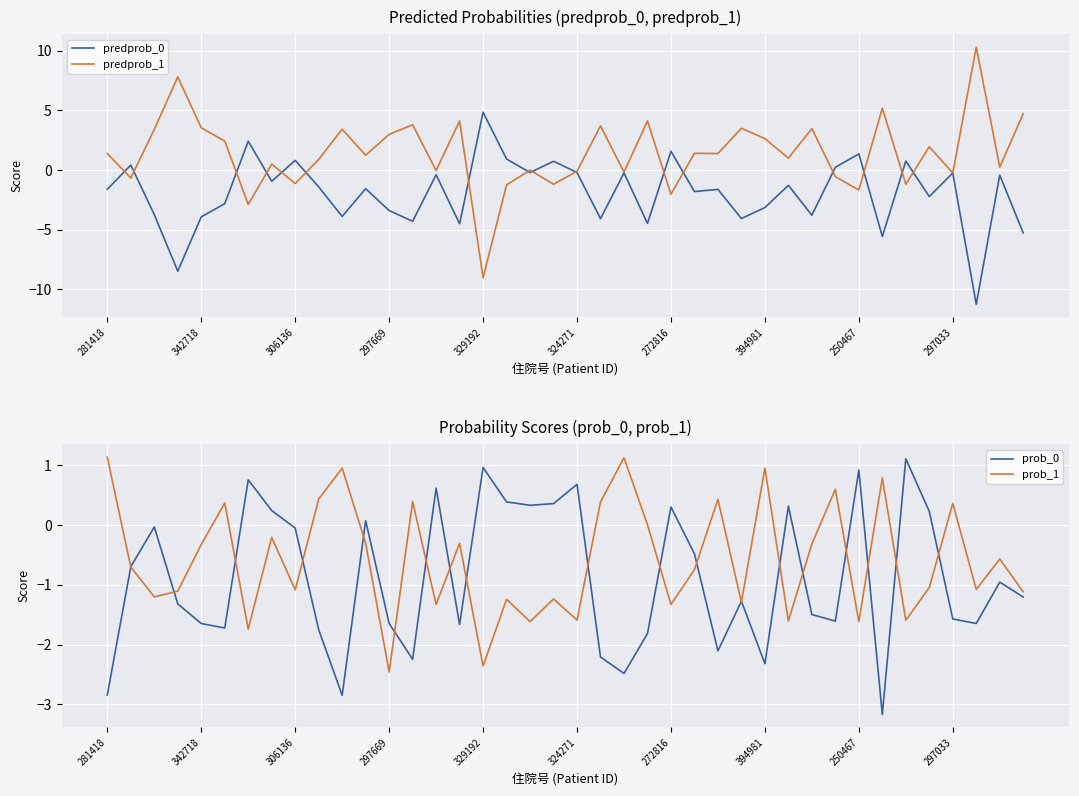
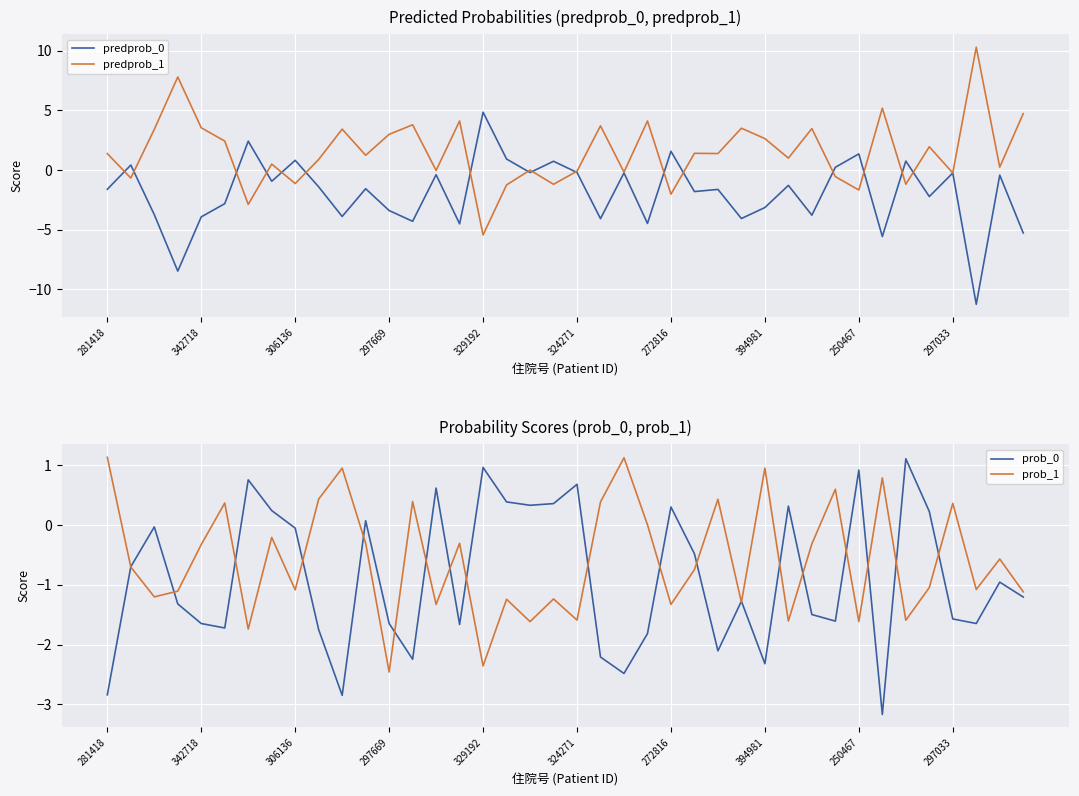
Predicted Probabilities (predprob_0, predprob_1), predprob_1, 329192: -9.0 -> -5.4
